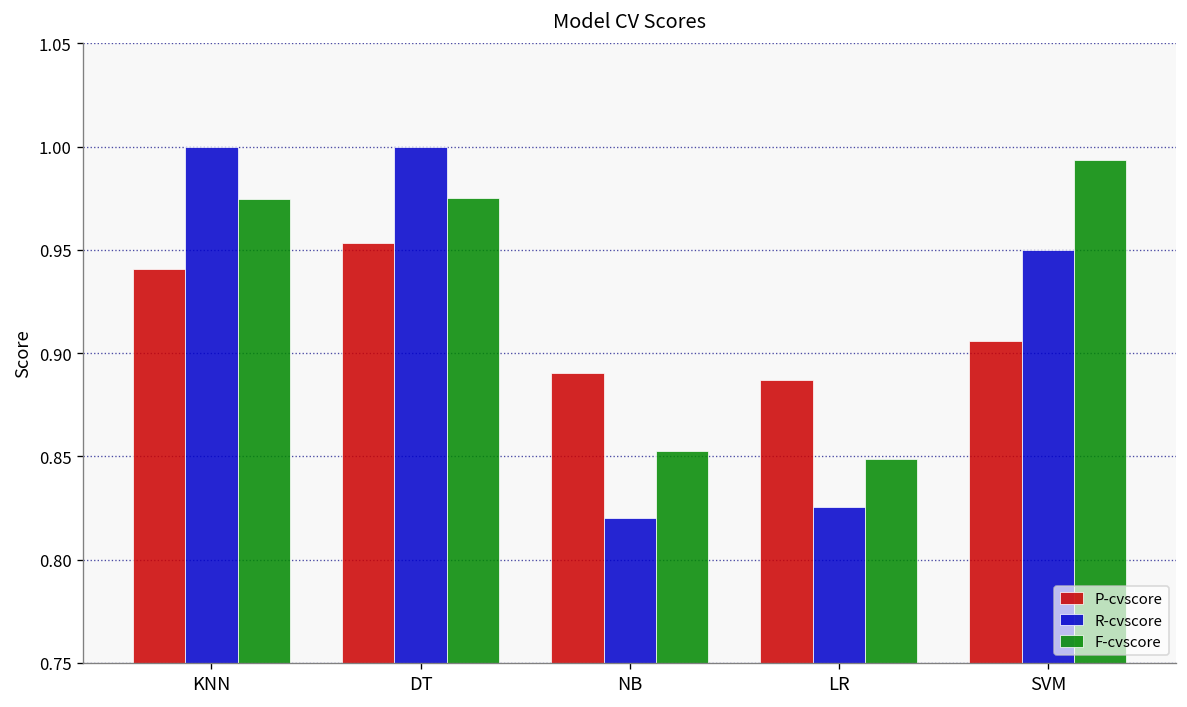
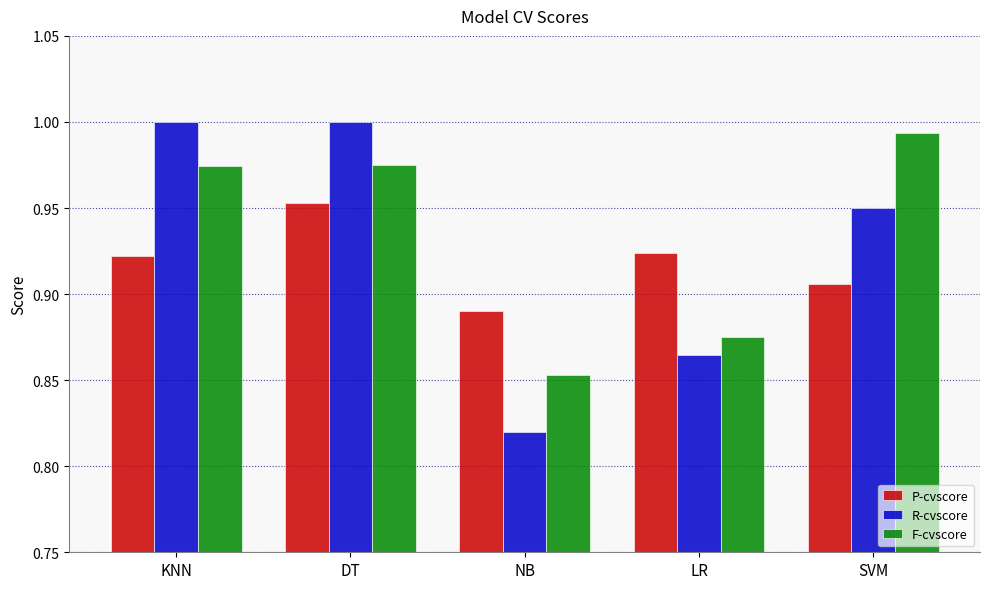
P-cvscore, KNN: 0.941 -> 0.922
P-cvscore, LR: 0.887 -> 0.924
R-cvscore, LR: 0.826 -> 0.865
F-cvscore, LR: 0.849 -> 0.875
